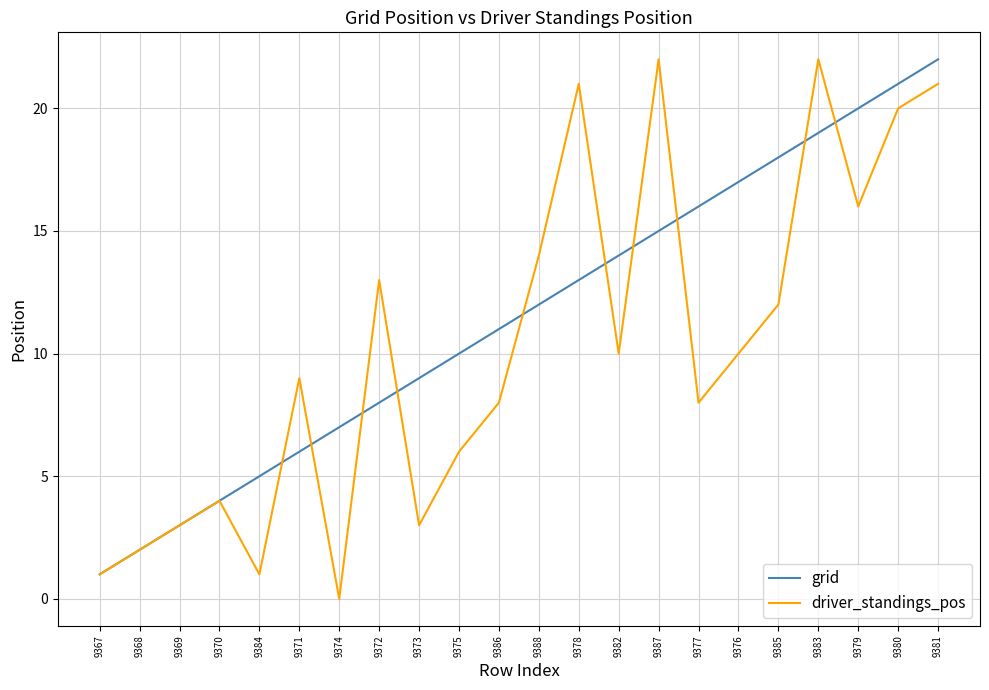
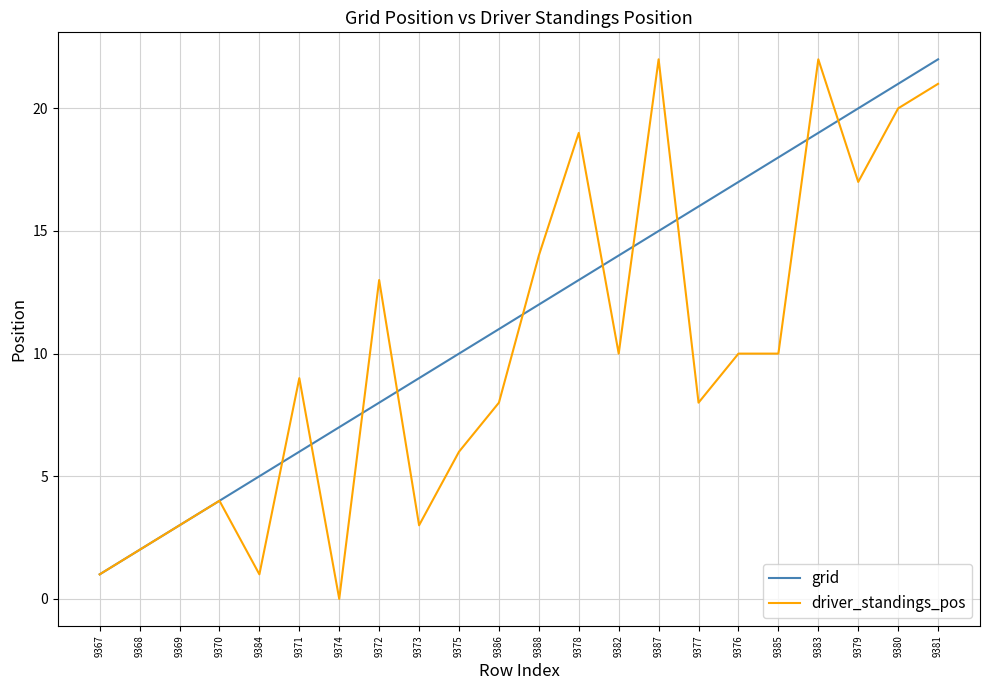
driver_standings_pos, 9378: 21 -> 19
driver_standings_pos, 9385: 12 -> 10
driver_standings_pos, 9379: 16 -> 17
